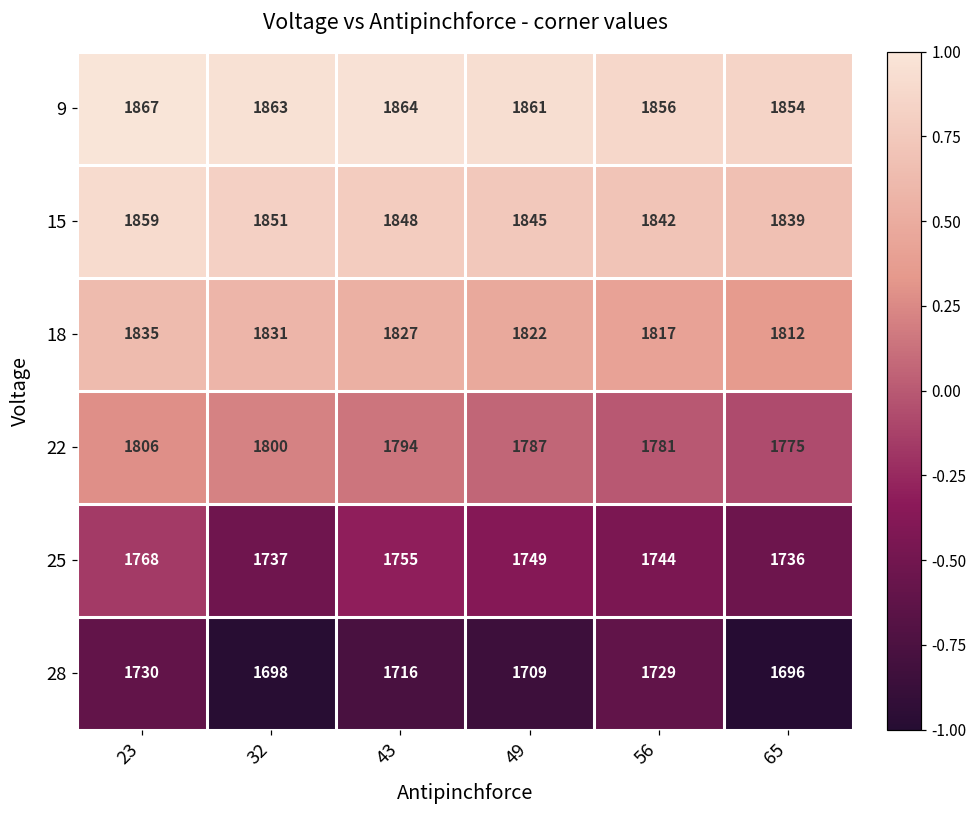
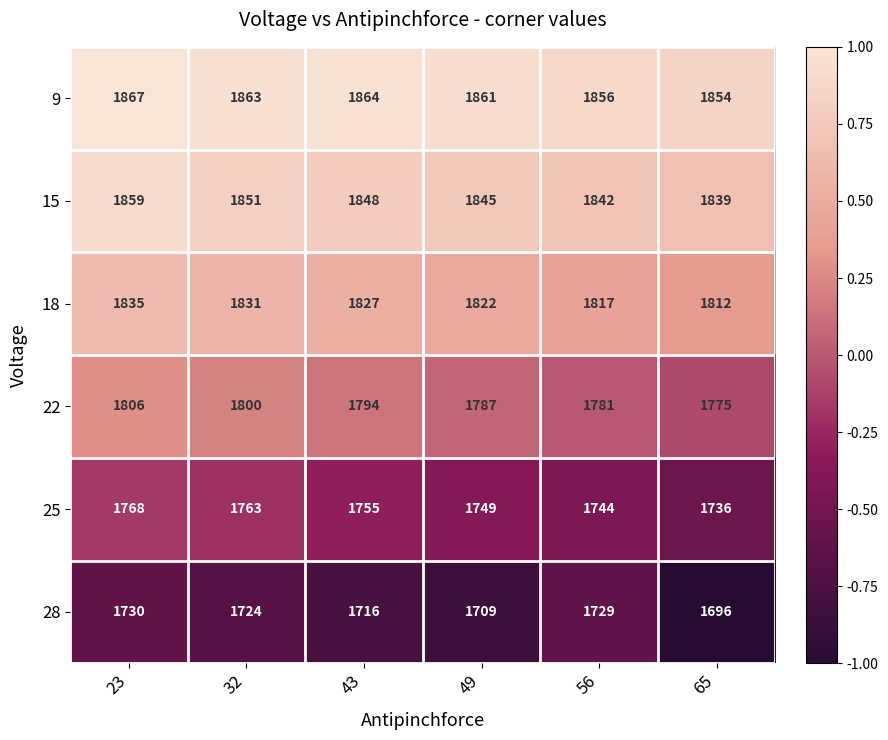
25, 32: 1737 -> 1763
28, 32: 1698 -> 1724
